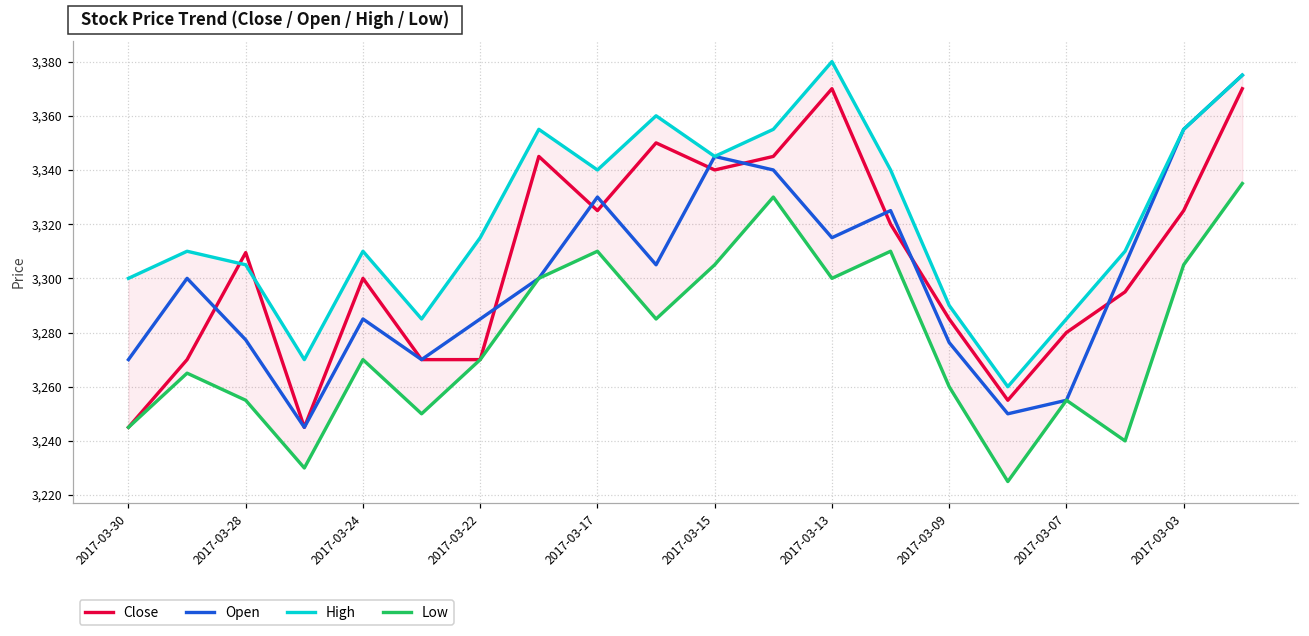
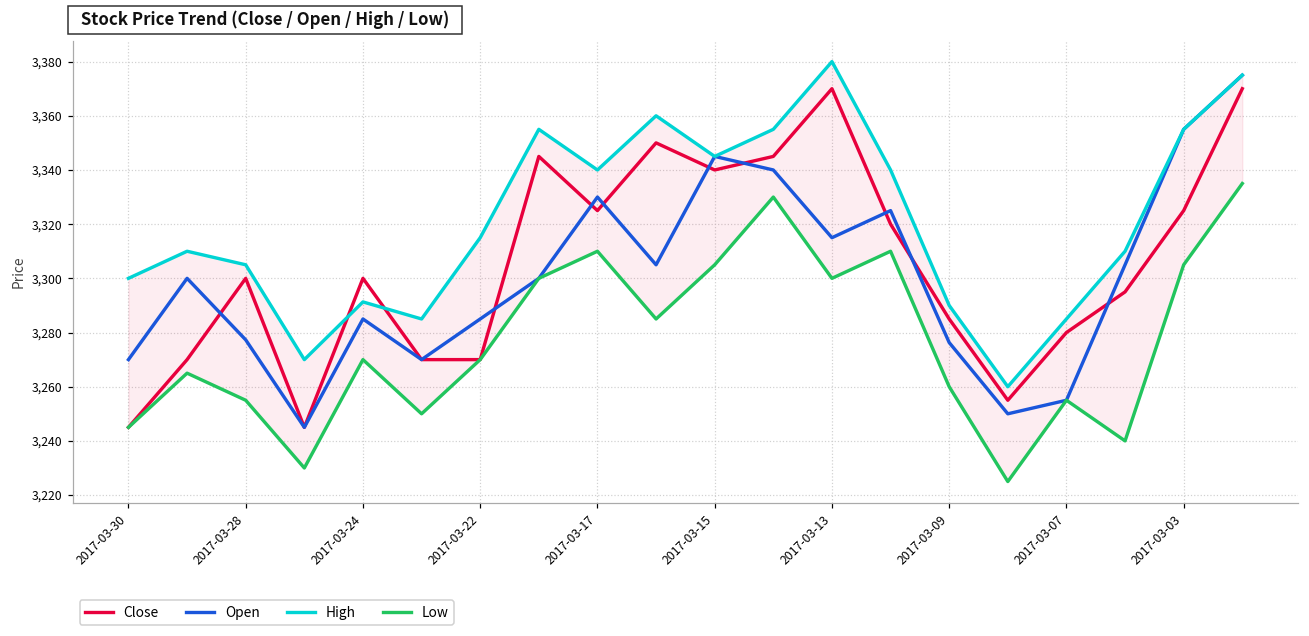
Close, 2017-03-28: 3,310 -> 3,300
High, 2017-03-24: 3,310 -> 3,291
